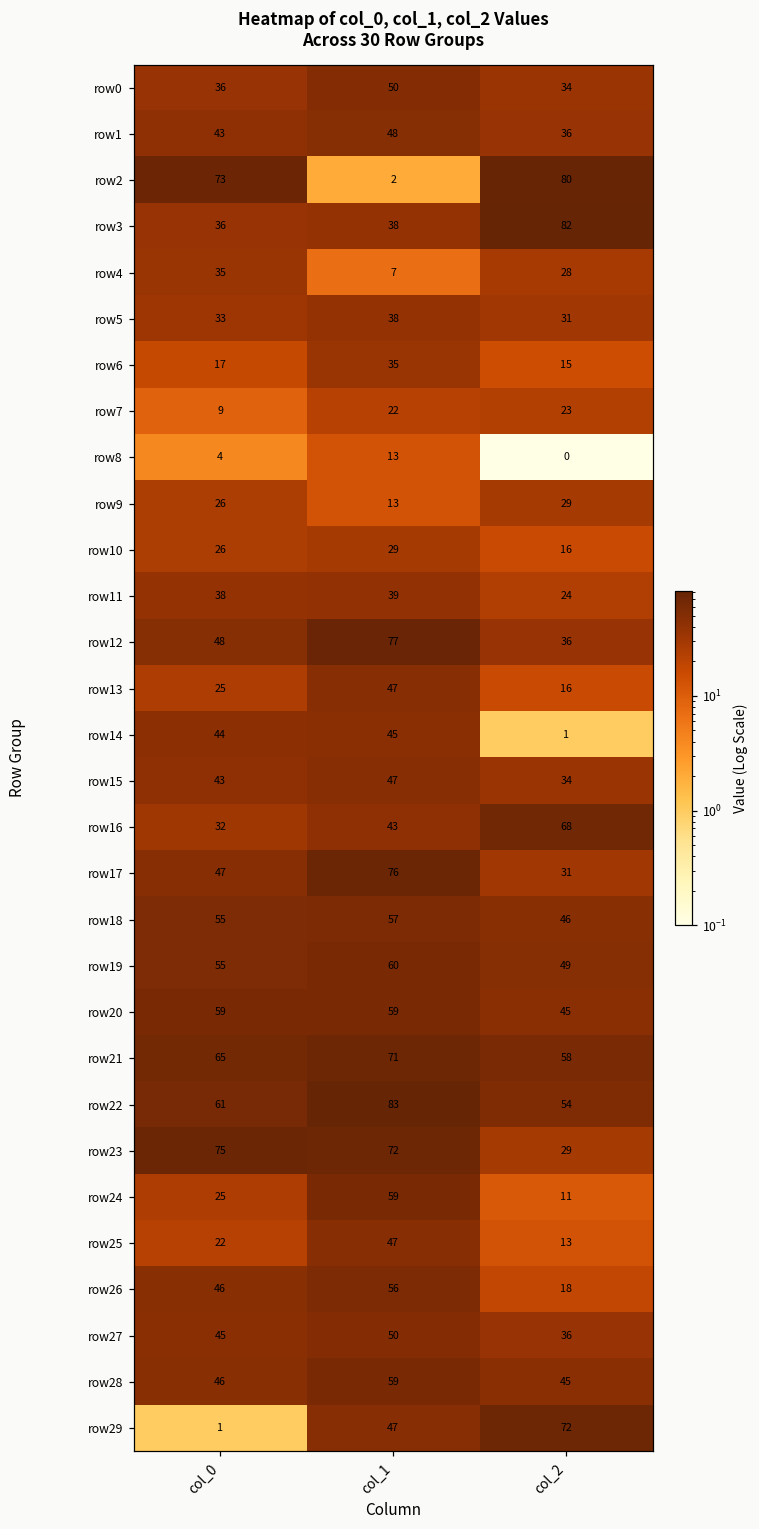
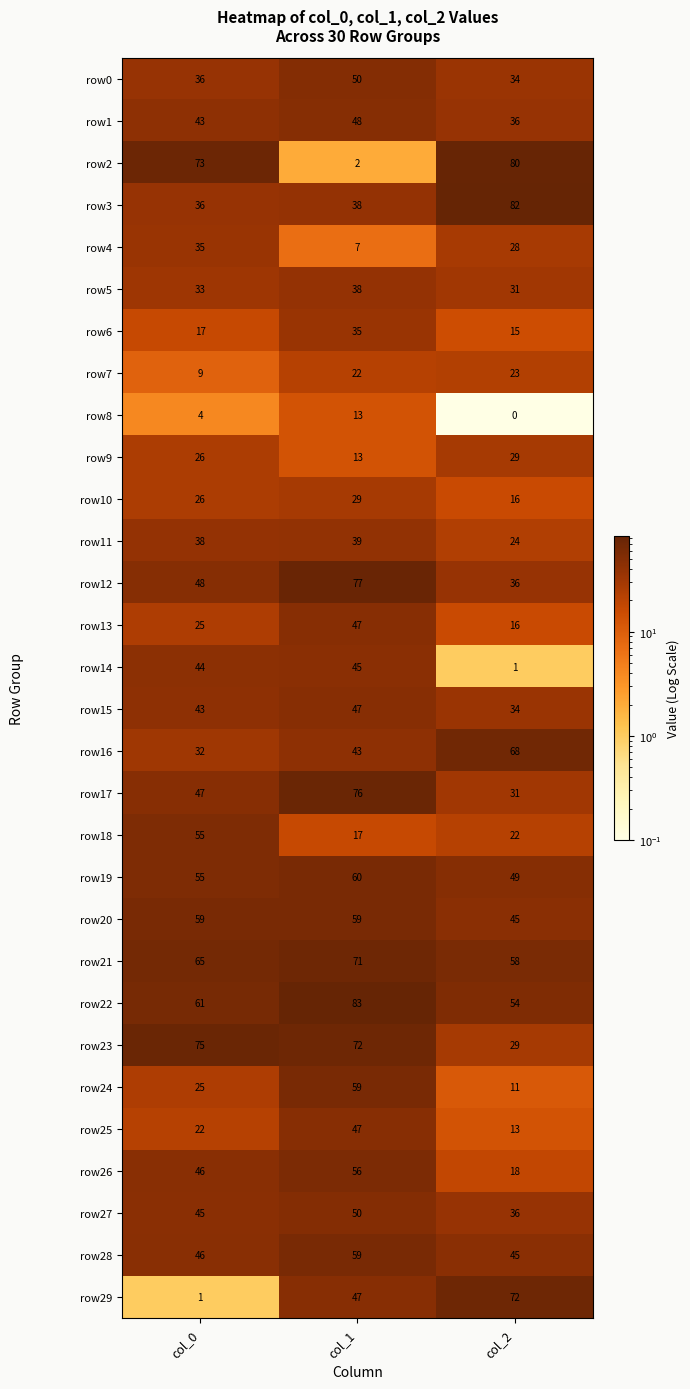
row18, col_1: 57 -> 17
row18, col_2: 46 -> 22
